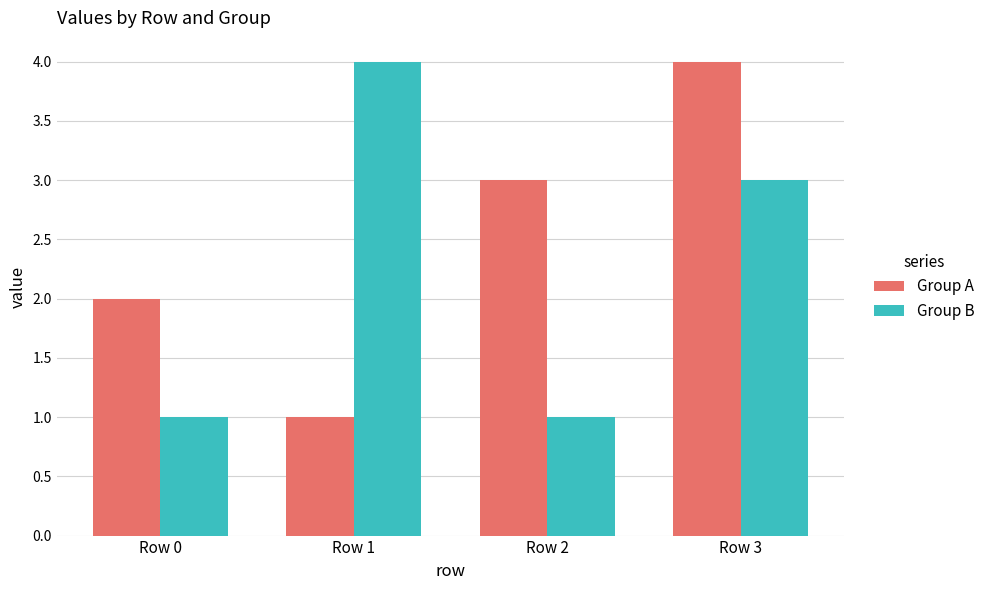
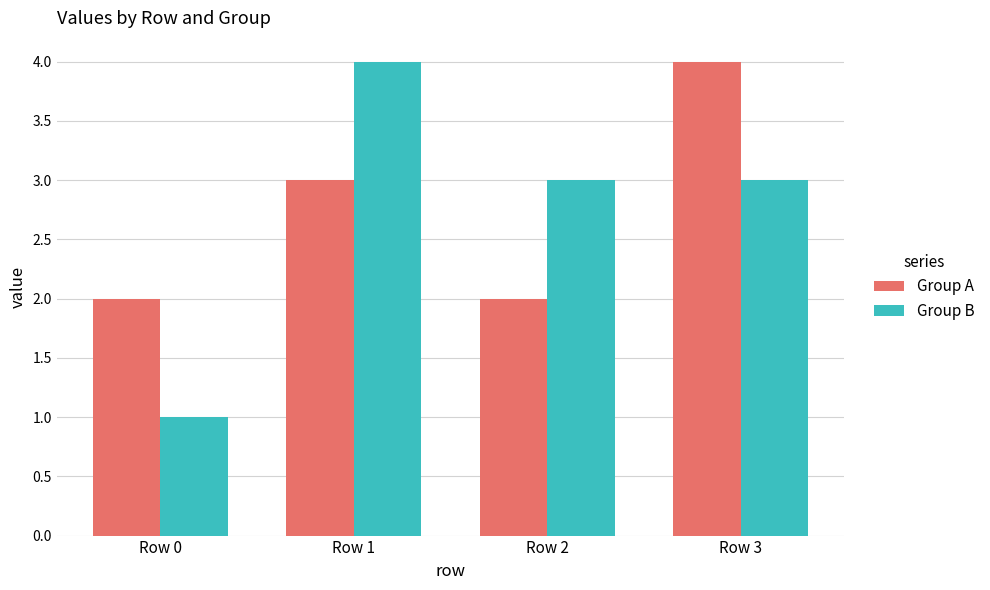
Group A, Row 1: 1 -> 3
Group A, Row 2: 3 -> 2
Group B, Row 2: 1 -> 3
